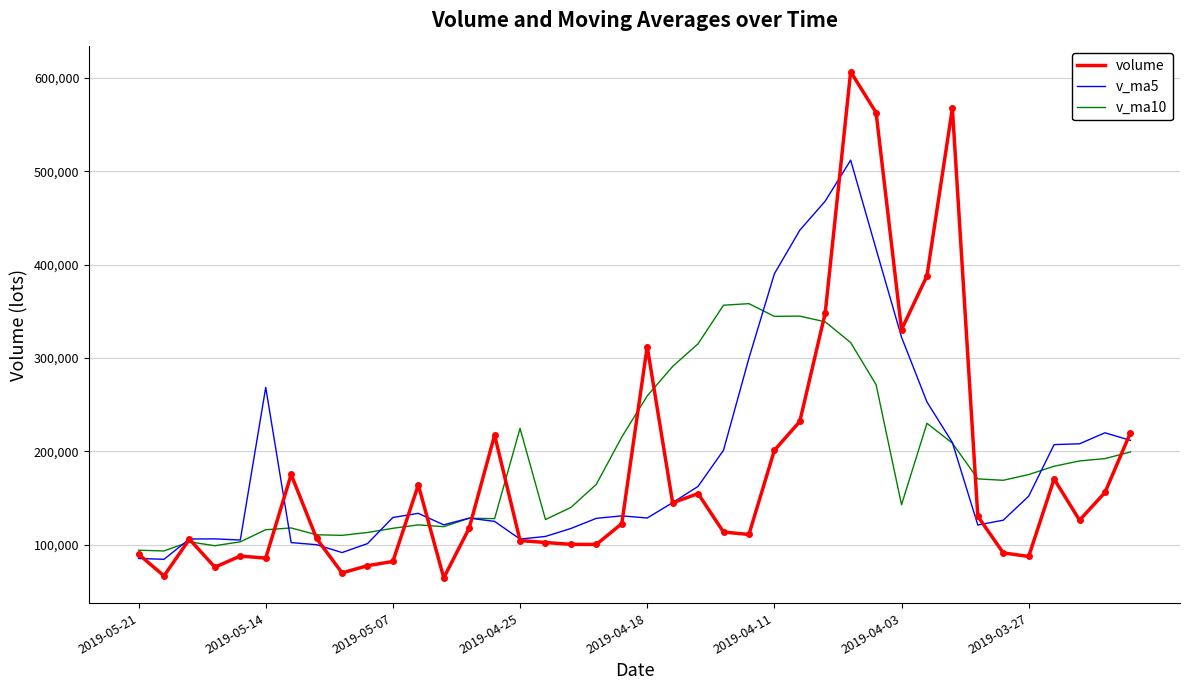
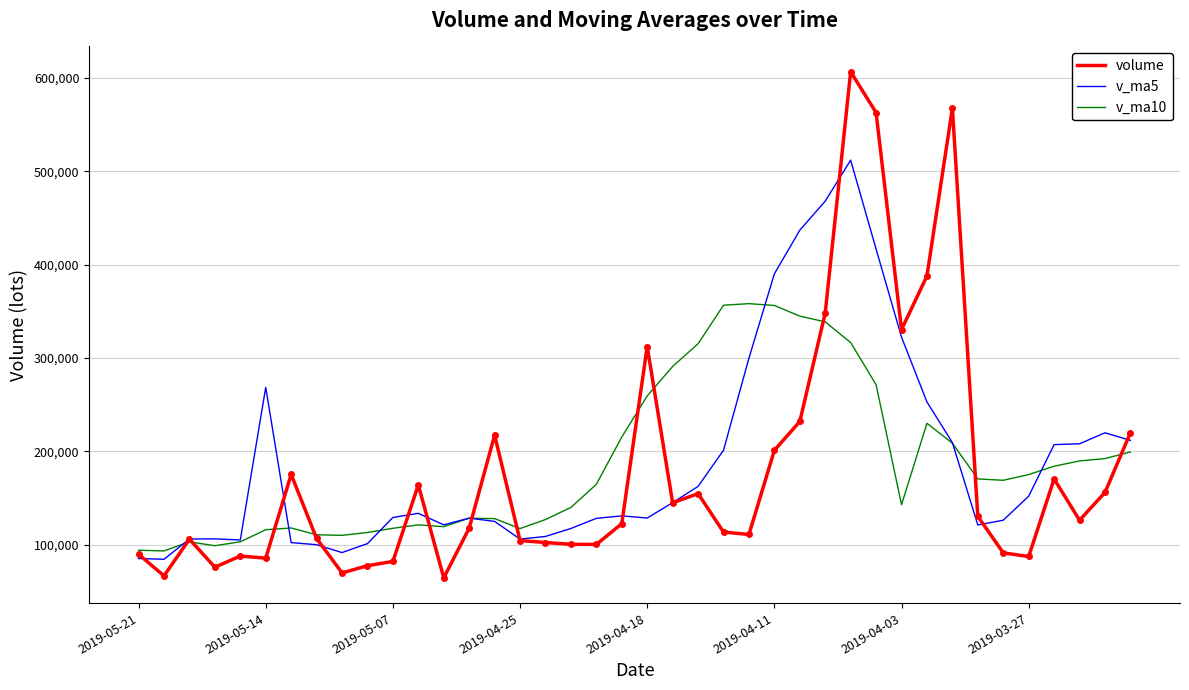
v_ma10, 2019-04-25: 220,000 -> 120,000
v_ma10, 2019-04-11: 340,000 -> 360,000
